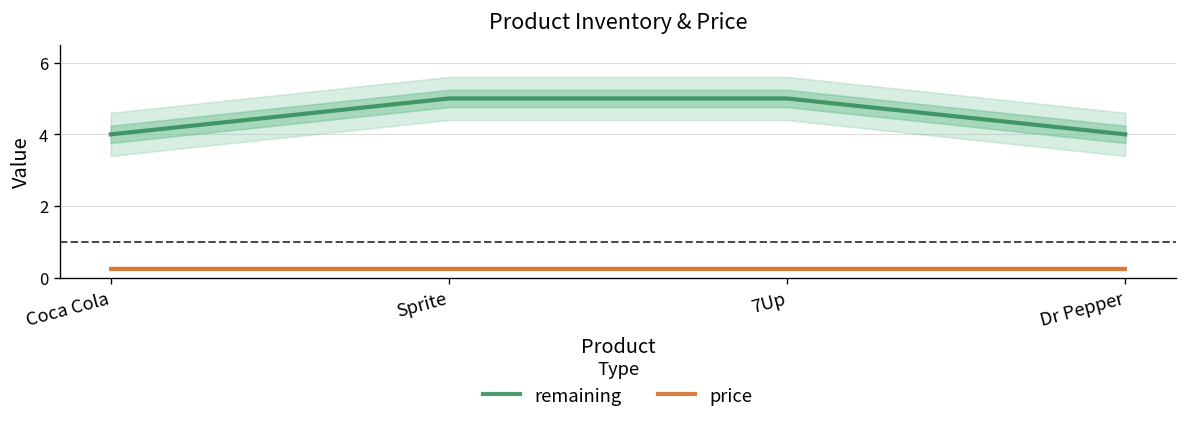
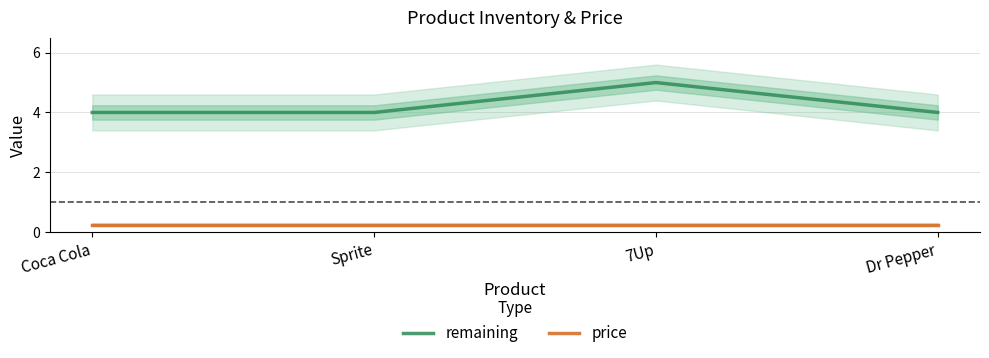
remaining, Sprite: 5 -> 4
